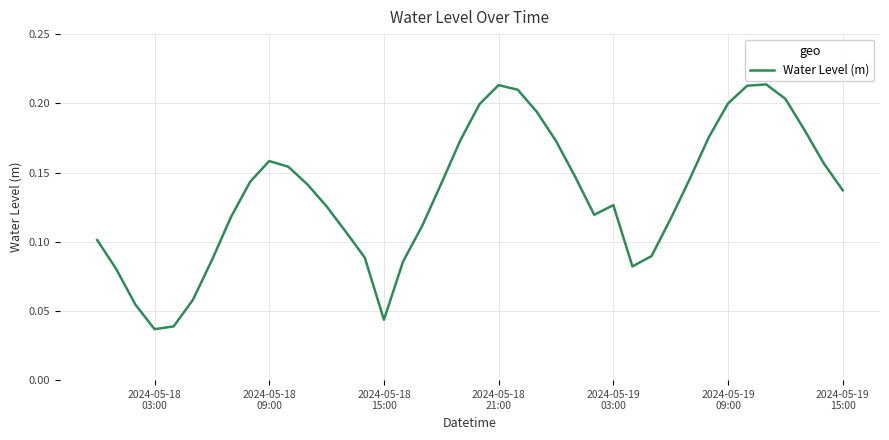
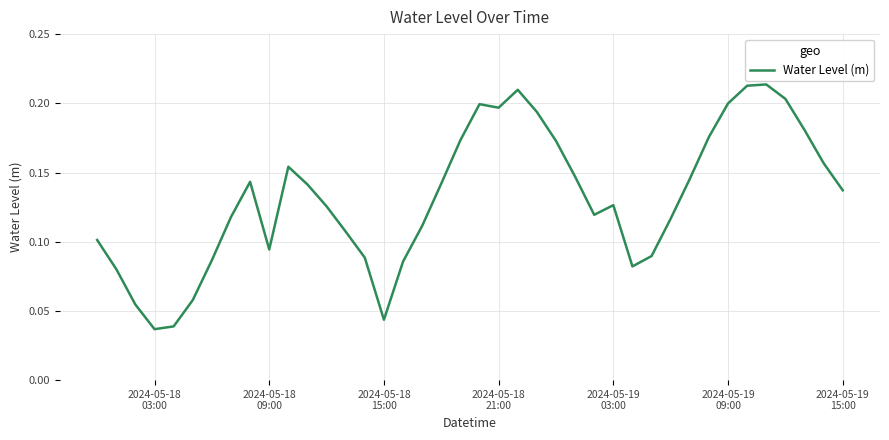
2024-05-18 09:00: 0.158 -> 0.094
2024-05-18 21:00: 0.213 -> 0.197
